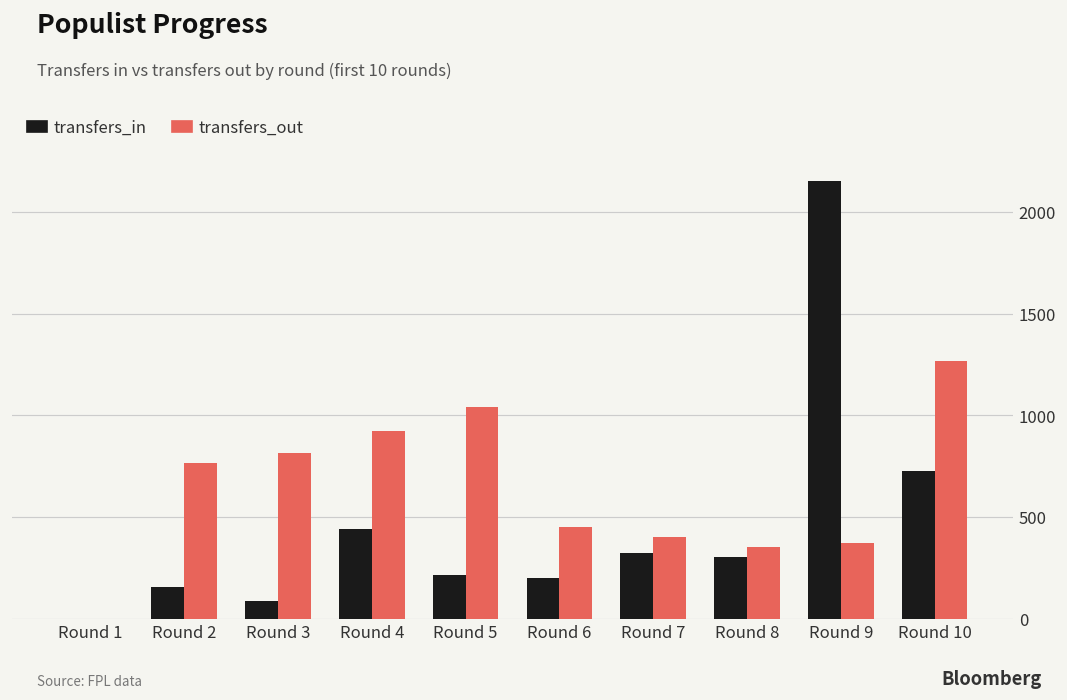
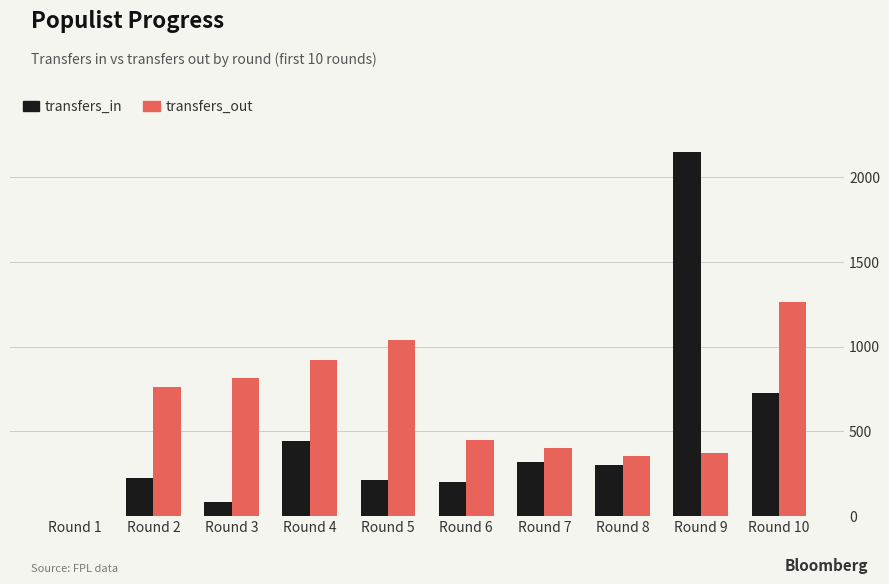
transfers_in, Round 2: 160 -> 220
